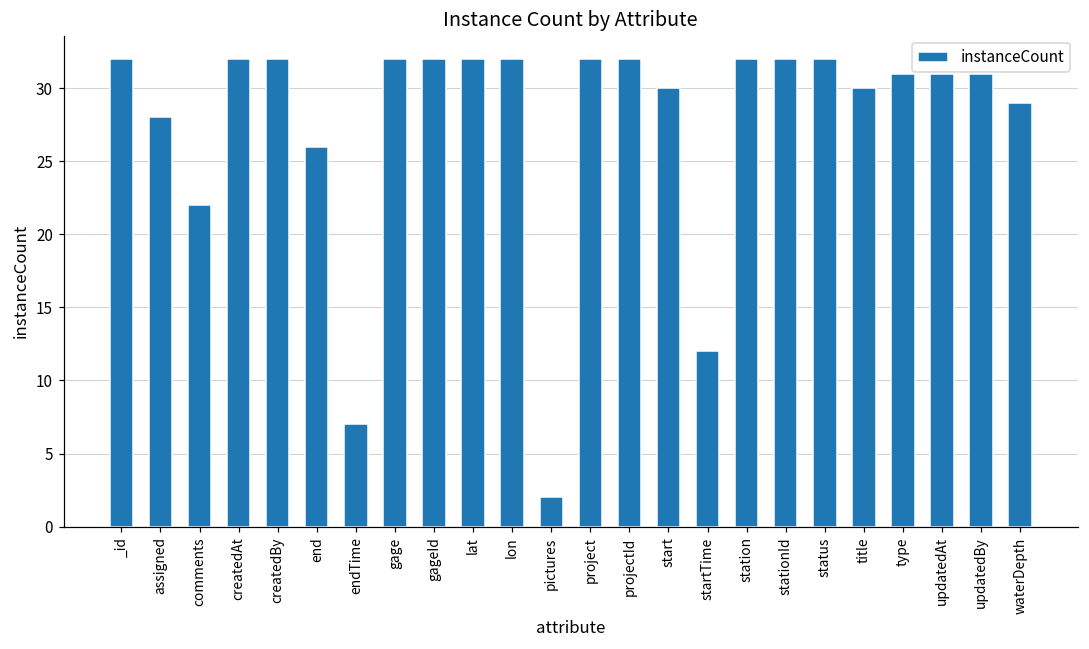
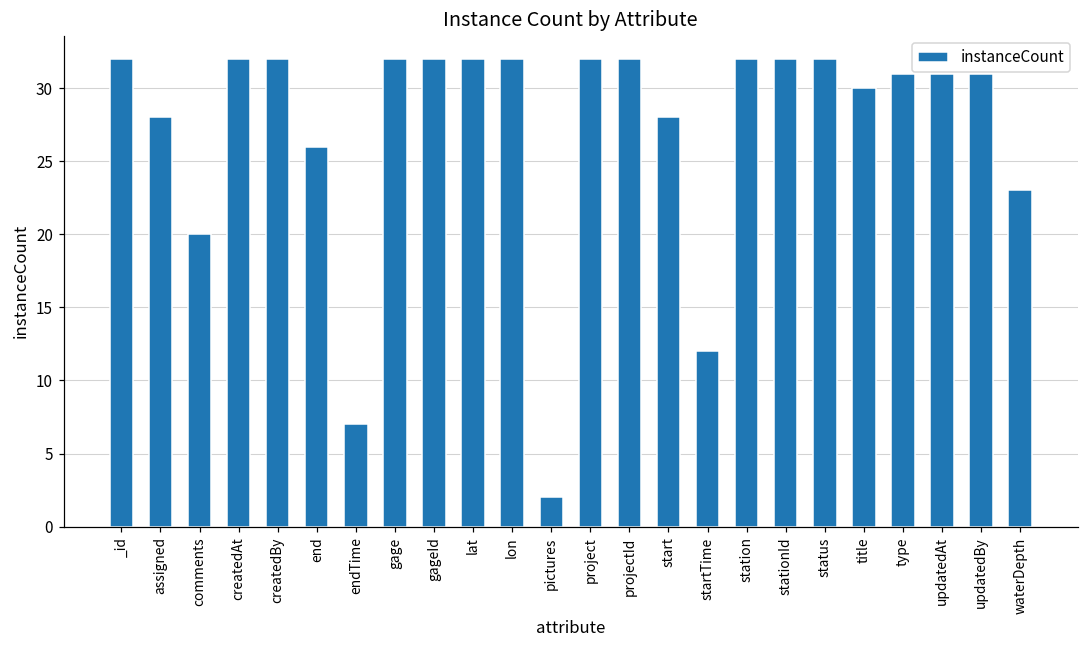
comments: 22 -> 20
start: 30 -> 28
waterDepth: 29 -> 23
